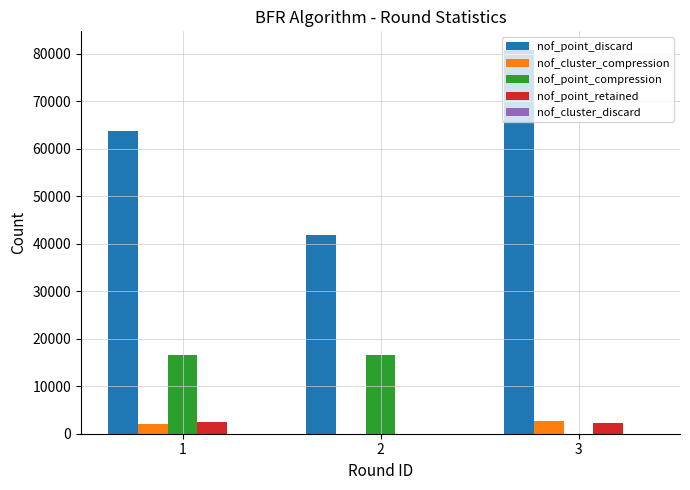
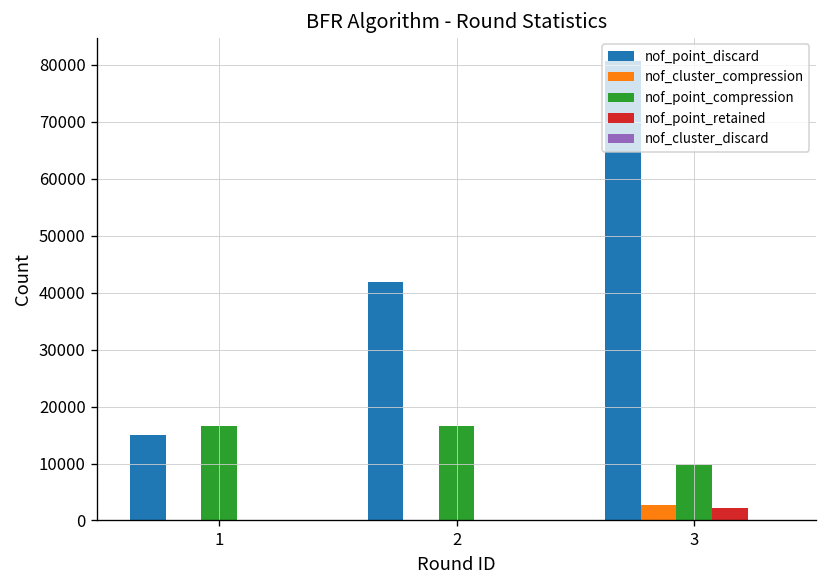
nof_point_discard, 1: 64000 -> 15000
nof_cluster_compression, 1: 2000 -> 0
nof_point_retained, 1: 2000 -> 0
nof_point_compression, 3: 0 -> 10000
